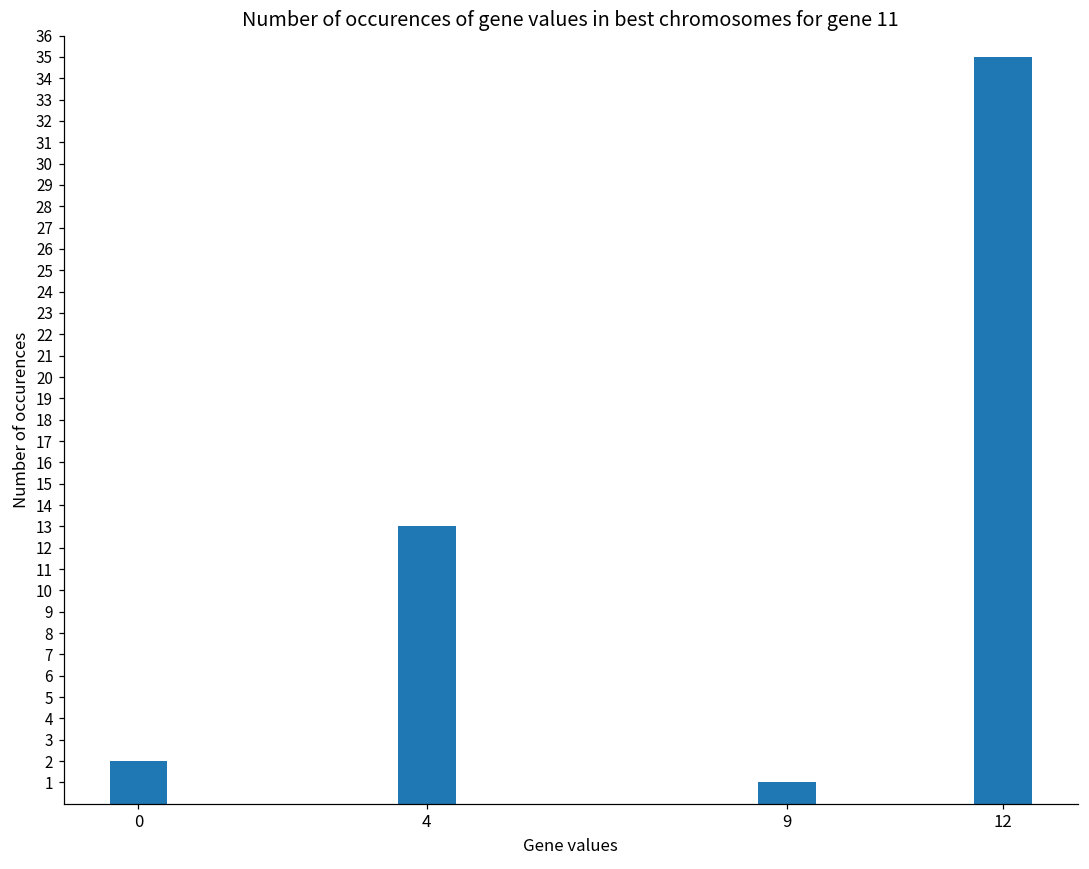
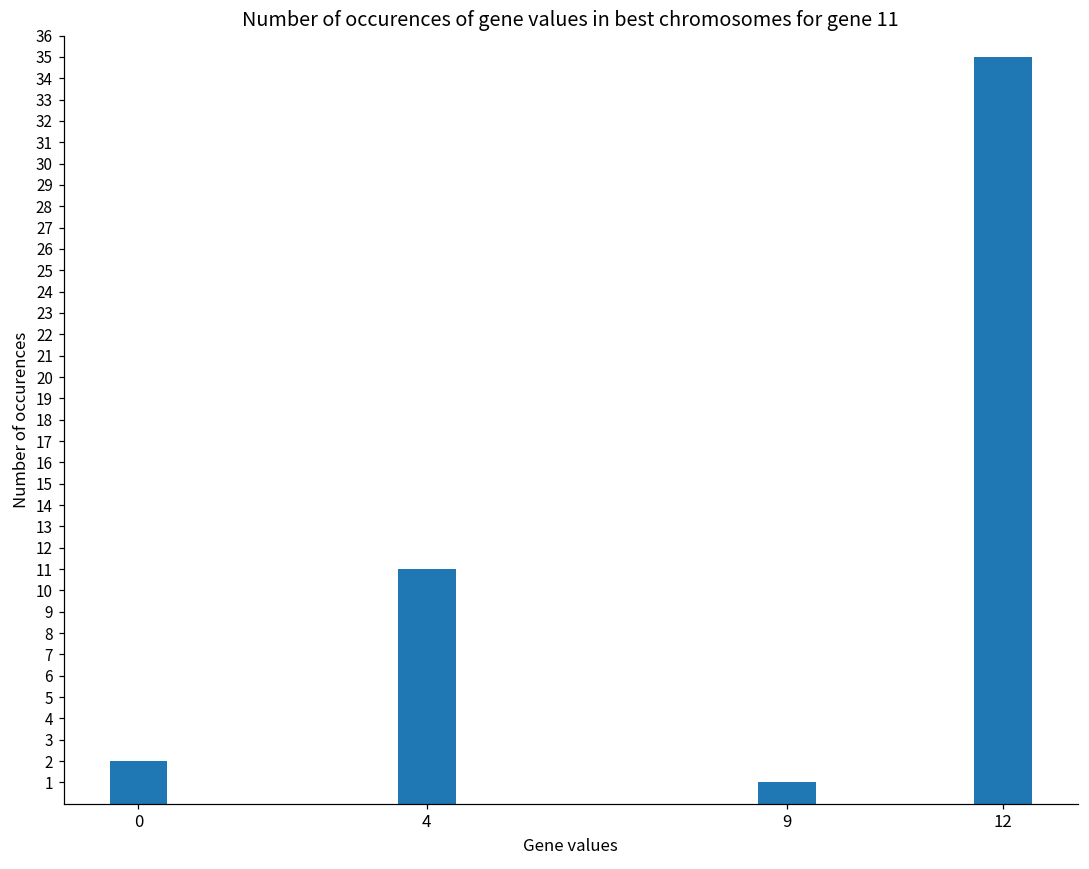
4: 13 -> 11
